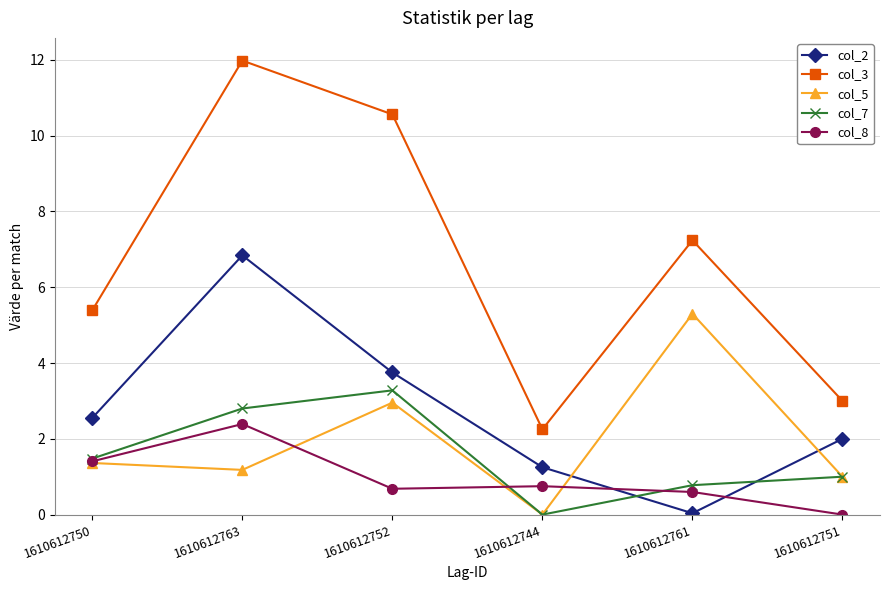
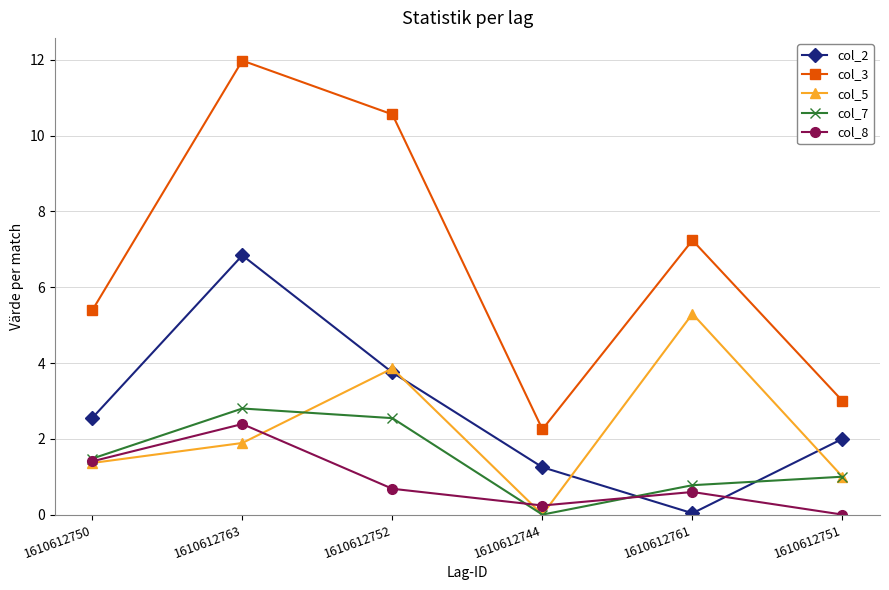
col_5, 1610612763: 1.2 -> 1.9
col_5, 1610612752: 3.0 -> 3.9
col_7, 1610612752: 3.3 -> 2.5
col_8, 1610612744: 0.8 -> 0.2
